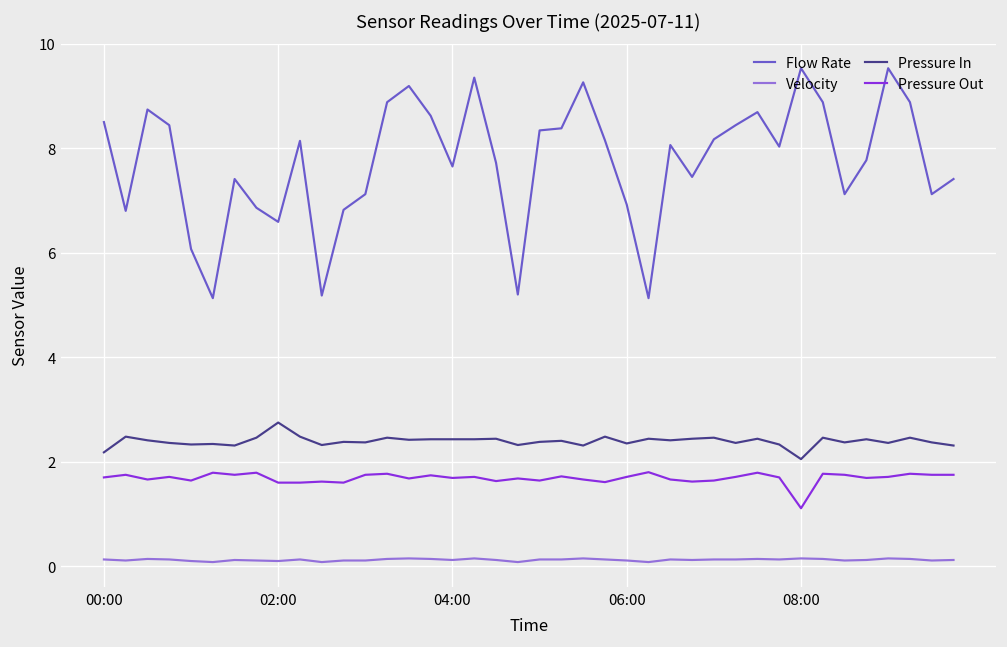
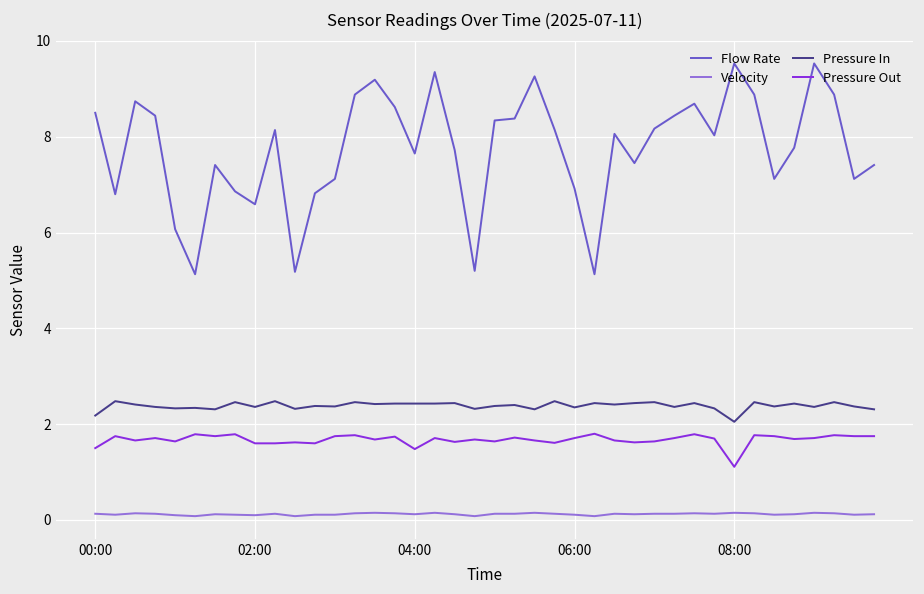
Pressure Out, 00:00: 1.7 -> 1.5
Pressure In, 02:00: 2.8 -> 2.4
Pressure Out, 04:00: 1.7 -> 1.5
